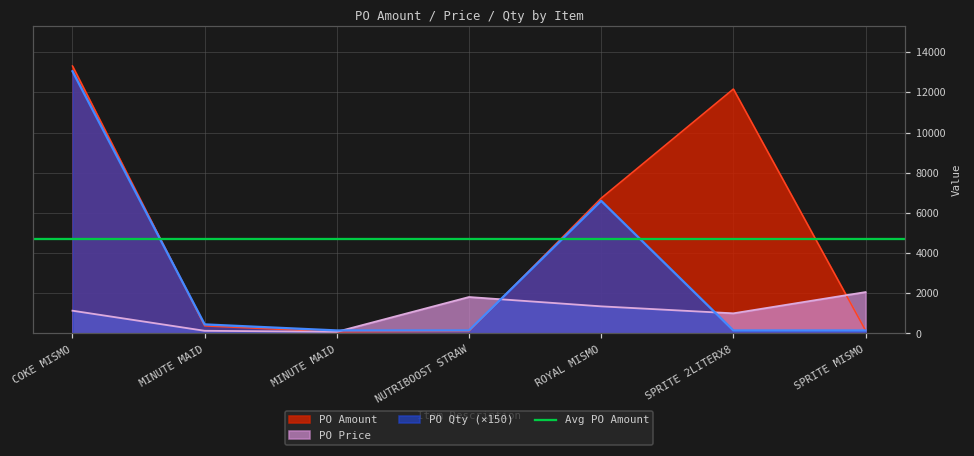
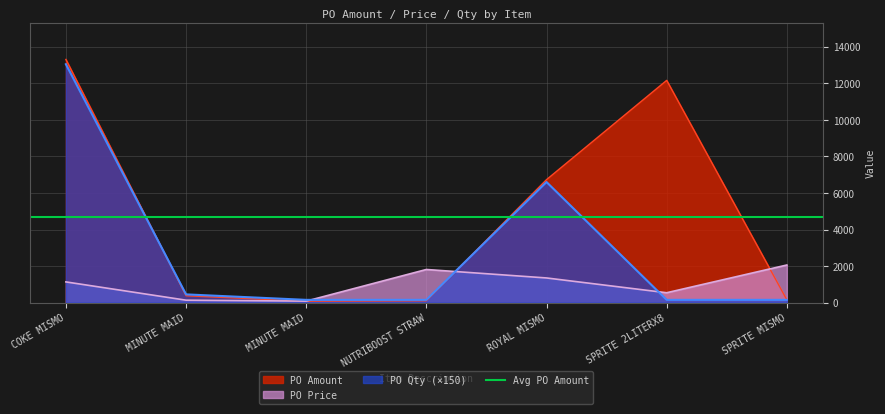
PO Price, SPRITE 2LITERX8: 1000 -> 500
